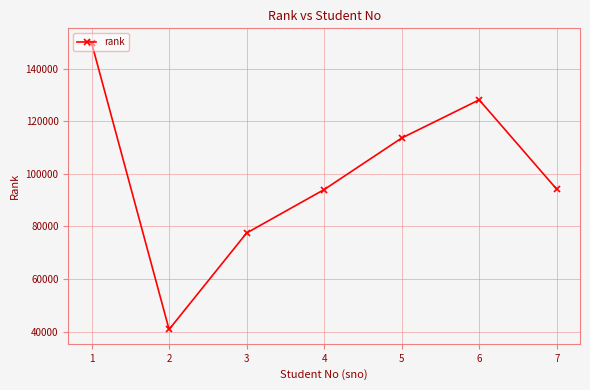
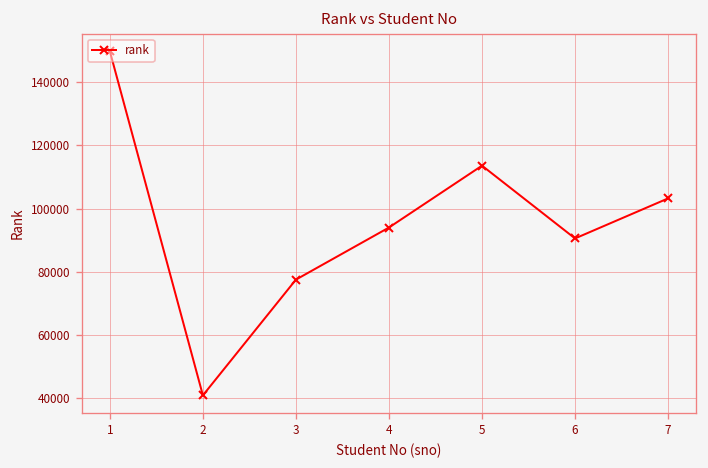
6: 128000 -> 91000
7: 94000 -> 103000
